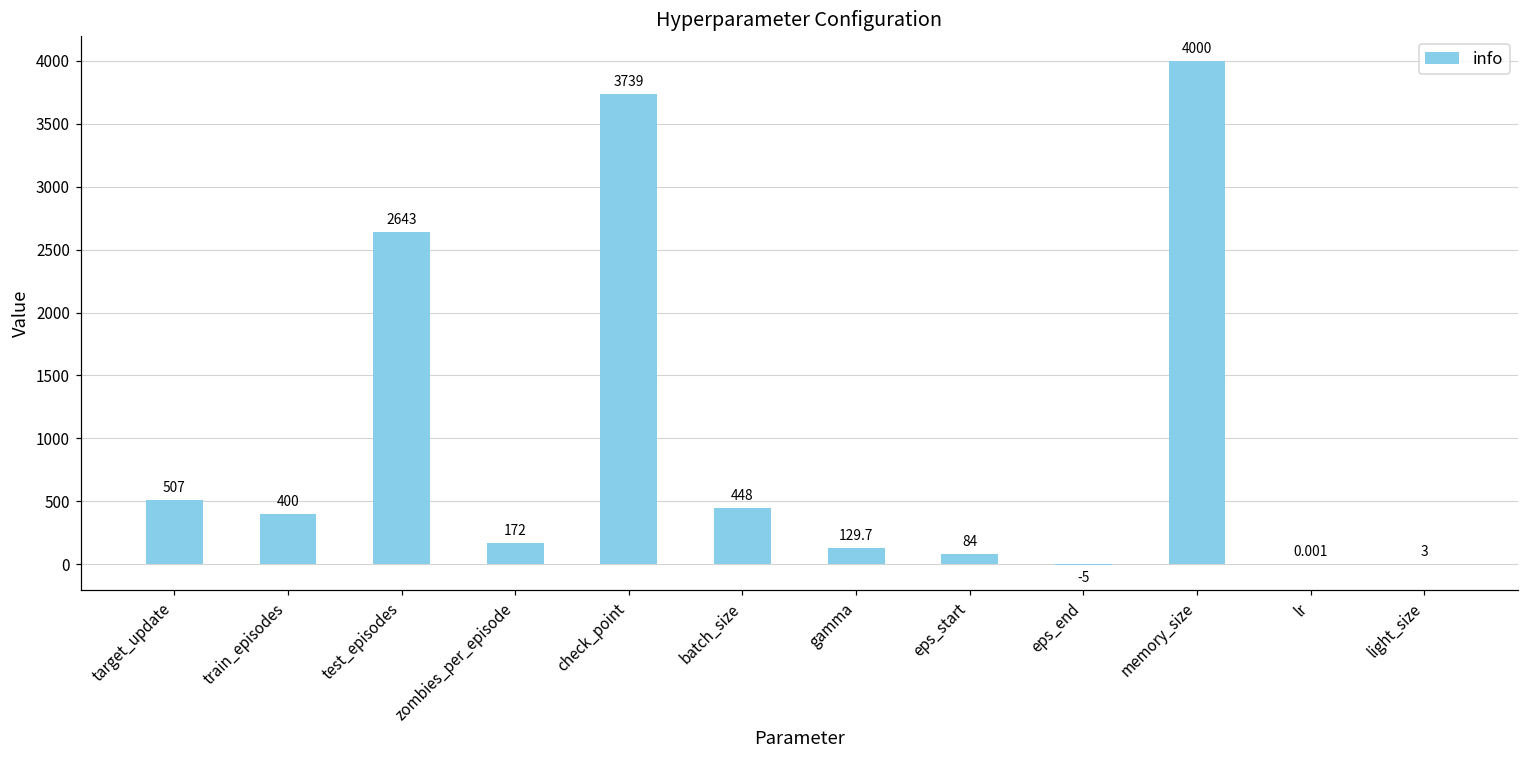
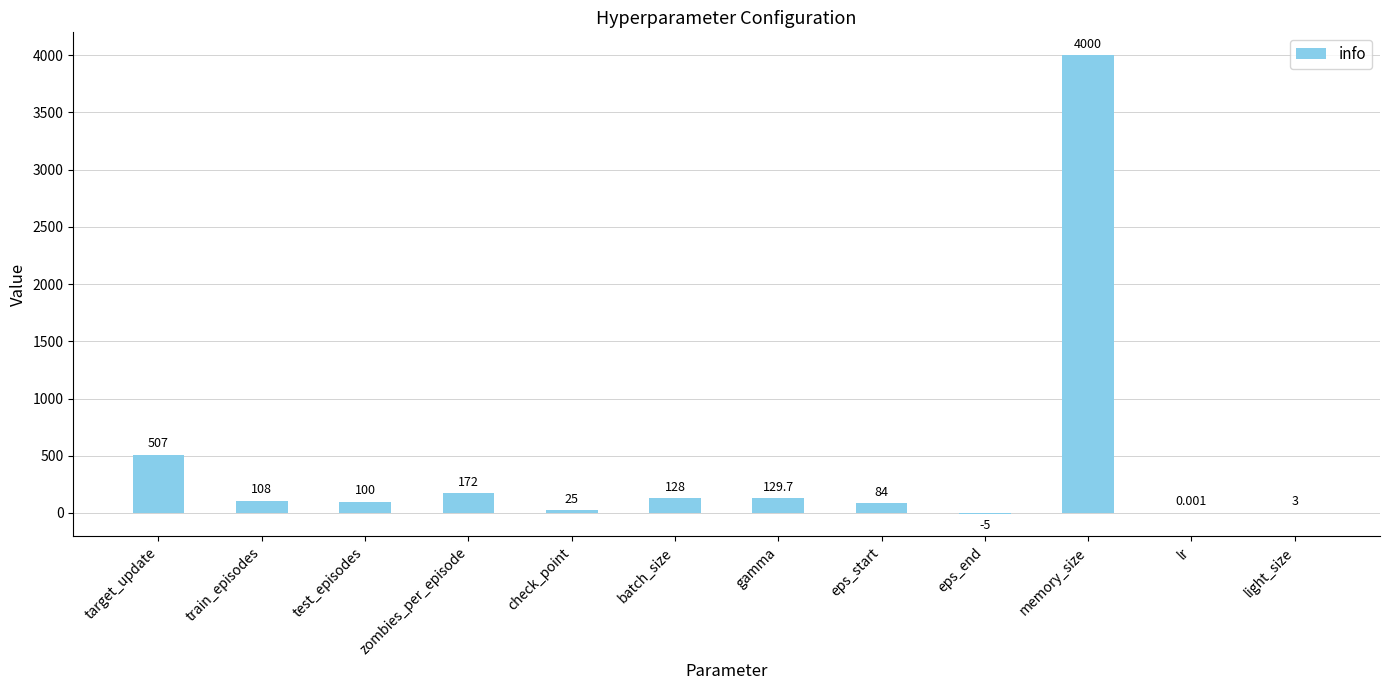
train_episodes: 400 -> 108
test_episodes: 2643 -> 100
check_point: 3739 -> 25
batch_size: 448 -> 128
